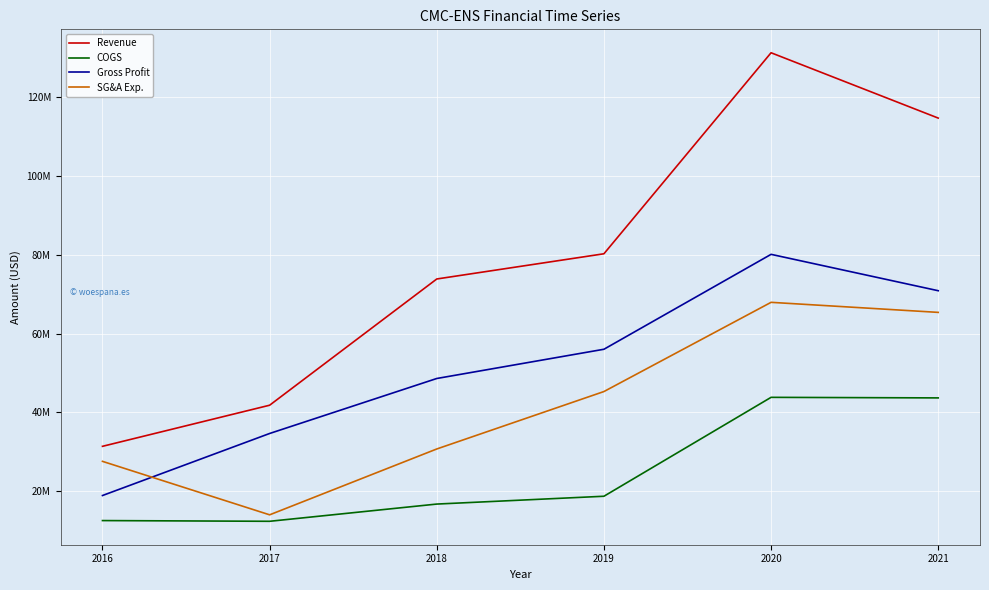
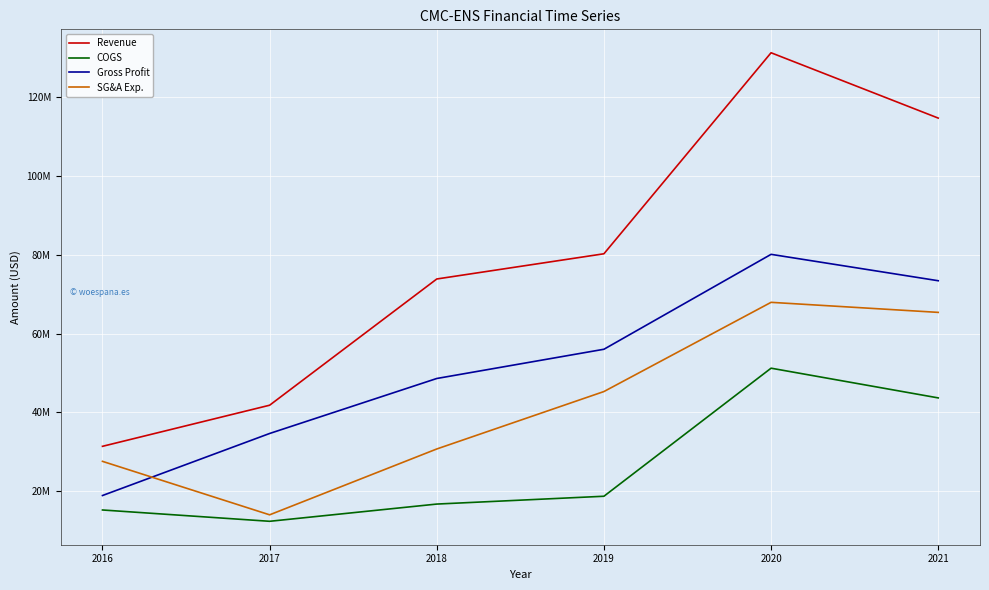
COGS, 2016: 12000000 -> 15000000
COGS, 2020: 44000000 -> 51000000
Gross Profit, 2021: 71000000 -> 73000000
